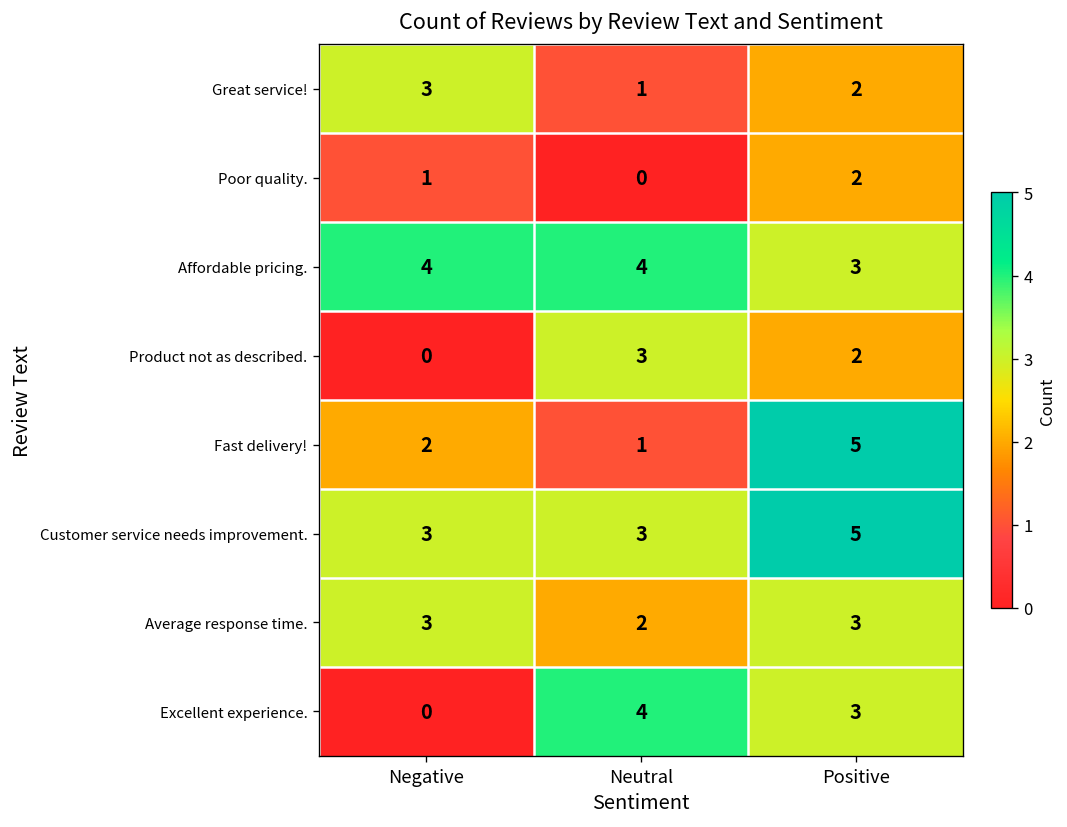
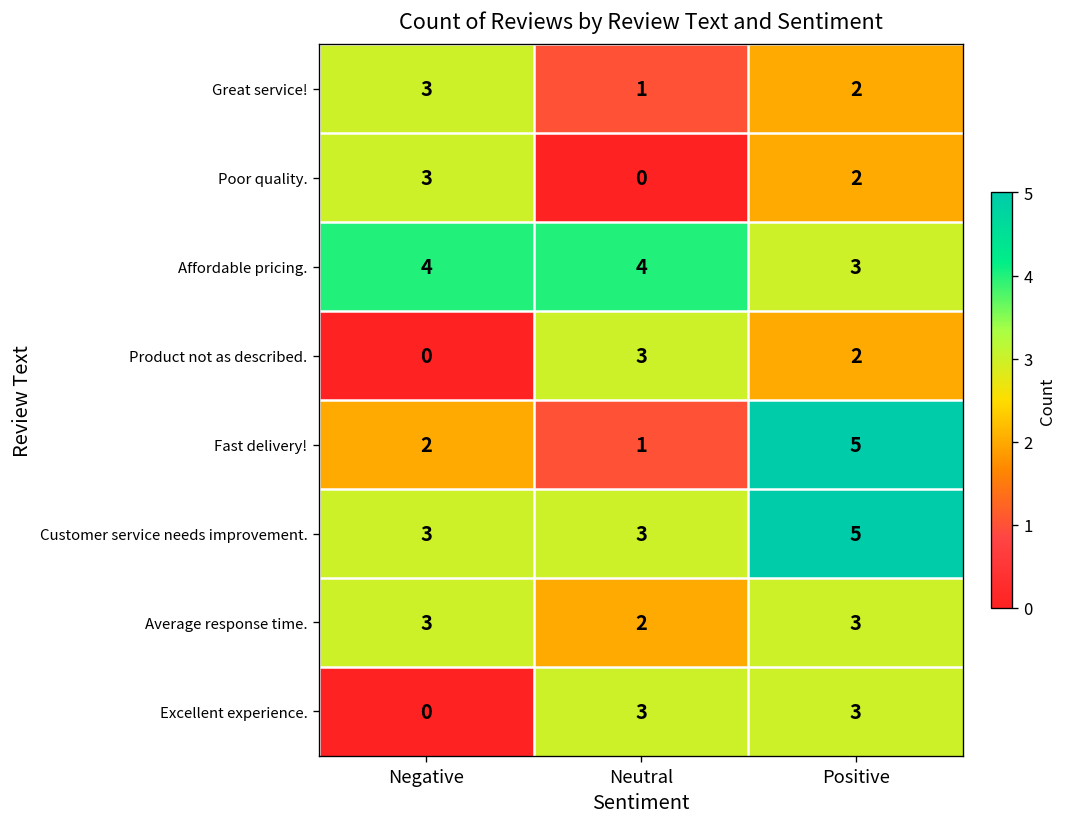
Poor quality., Negative: 1 -> 3
Excellent experience., Neutral: 4 -> 3
